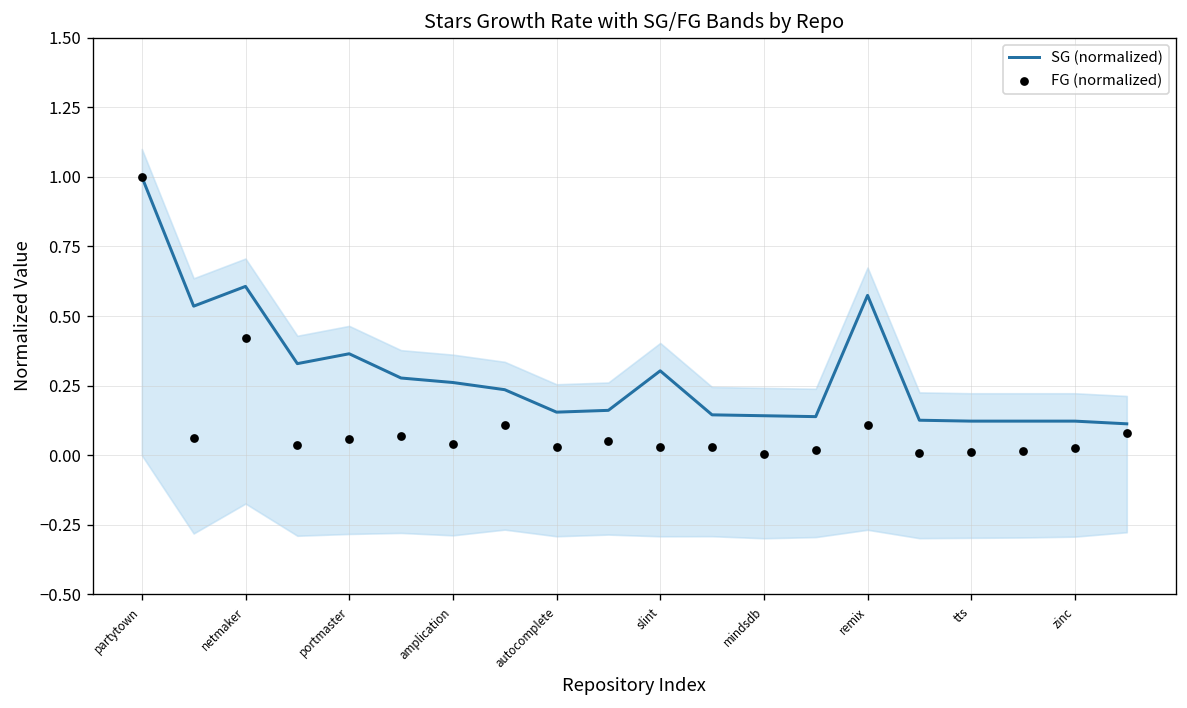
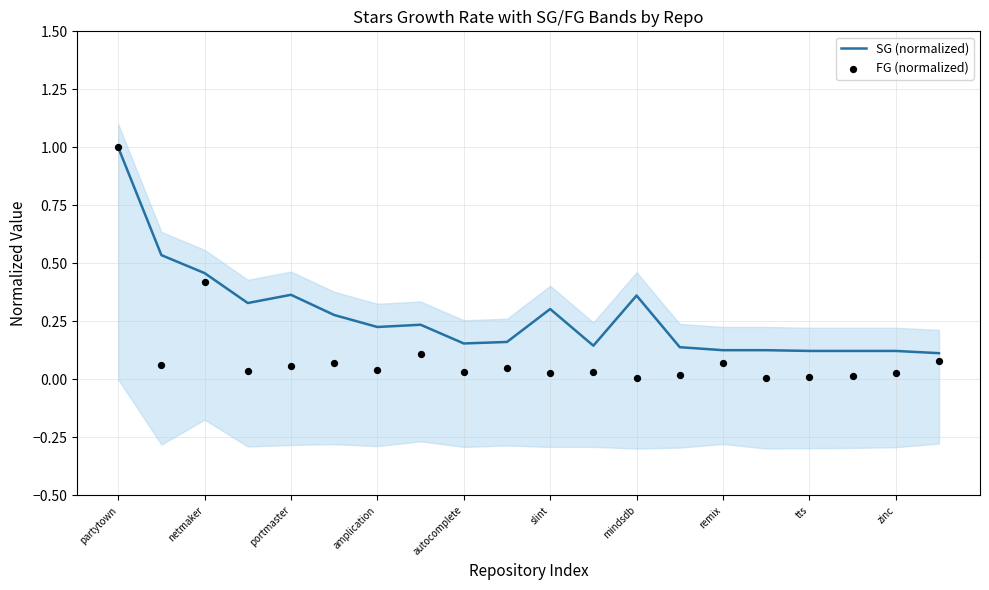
SG (normalized), netmaker: 0.61 -> 0.46
SG (normalized), amplication: 0.26 -> 0.23
SG (normalized), mindsdb: 0.14 -> 0.36
SG (normalized), remix: 0.57 -> 0.13
FG (normalized), remix: 0.11 -> 0.07
